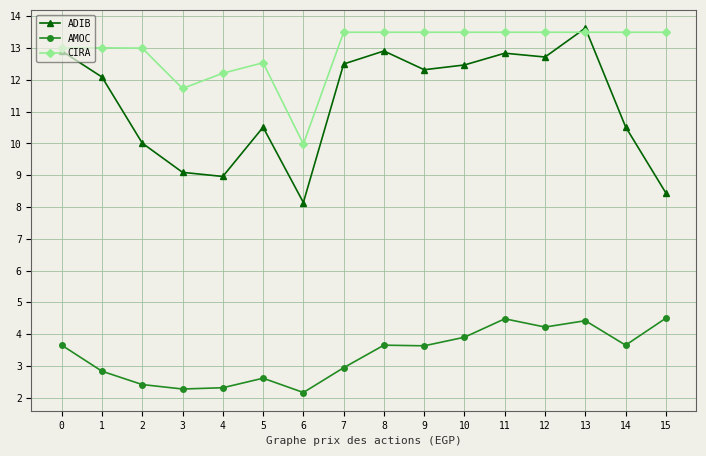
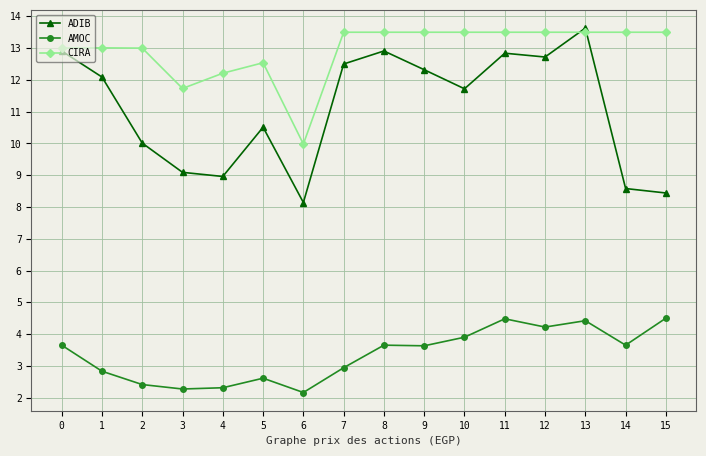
ADIB, 10: 12.5 -> 11.7
ADIB, 14: 10.5 -> 8.6
